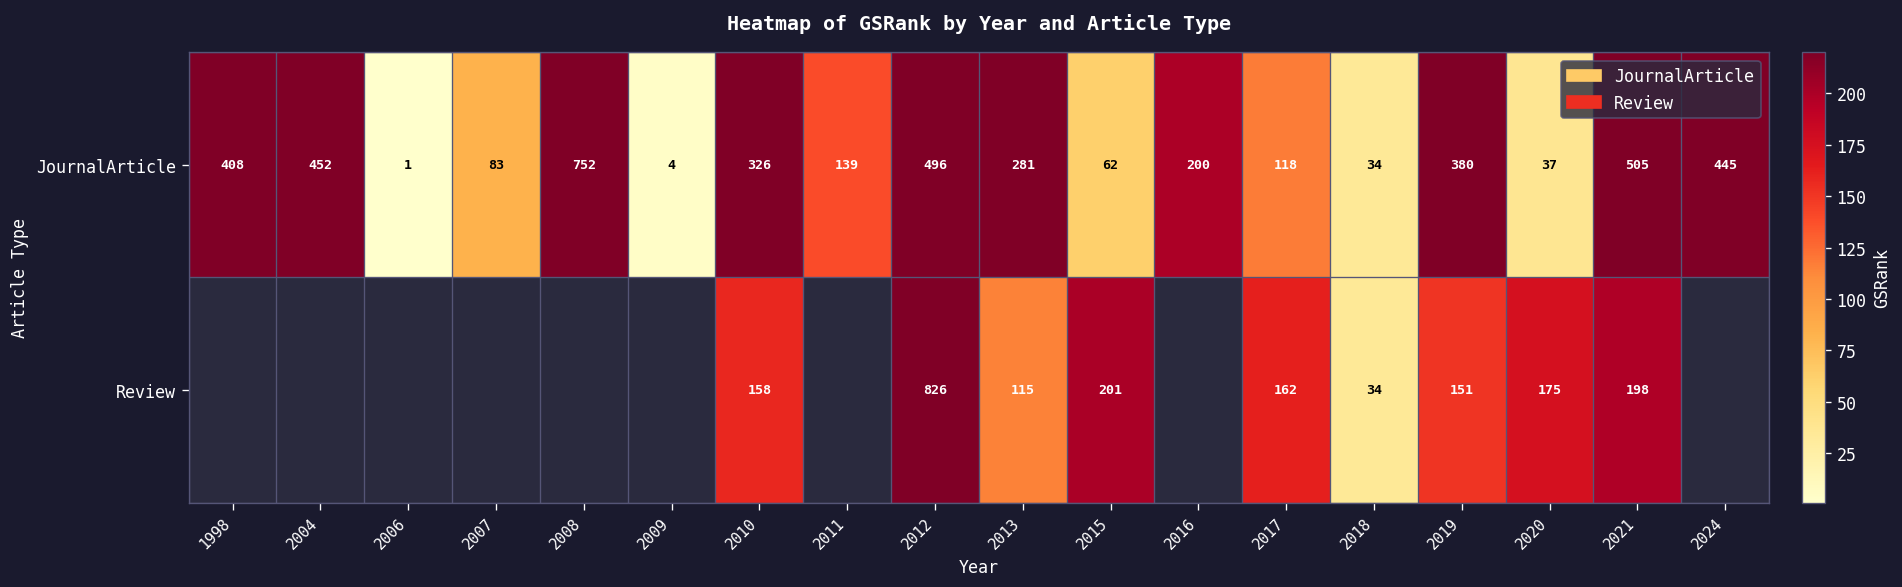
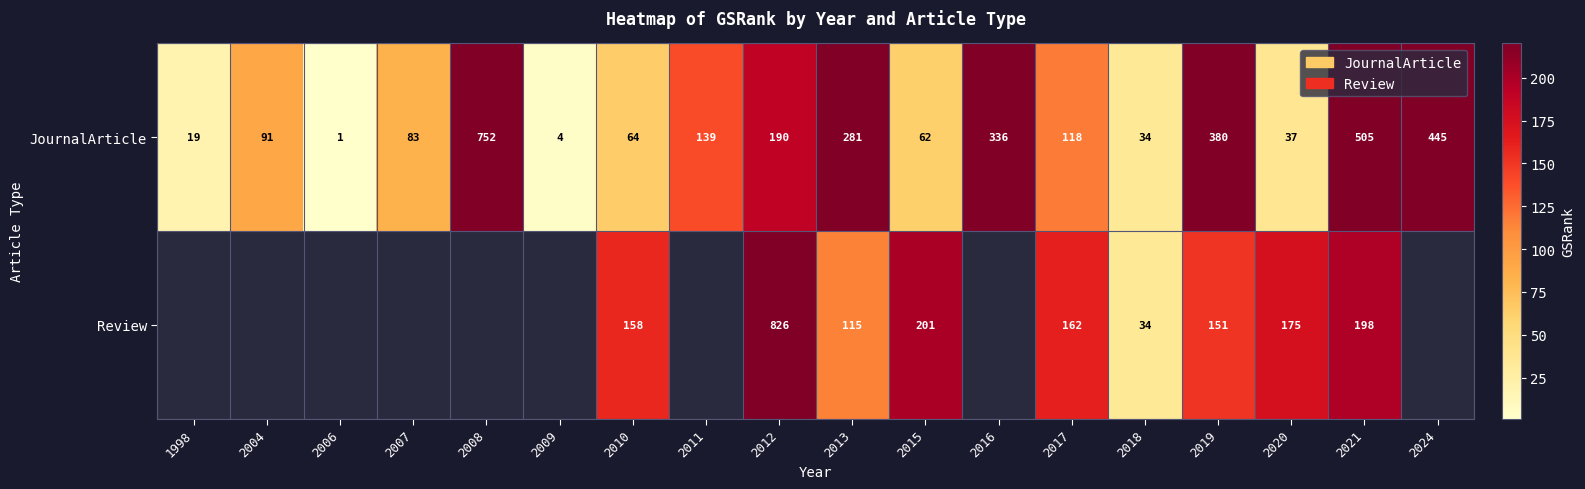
JournalArticle, 1998: 408 -> 19
JournalArticle, 2004: 452 -> 91
JournalArticle, 2010: 326 -> 64
JournalArticle, 2012: 496 -> 190
JournalArticle, 2016: 200 -> 336
